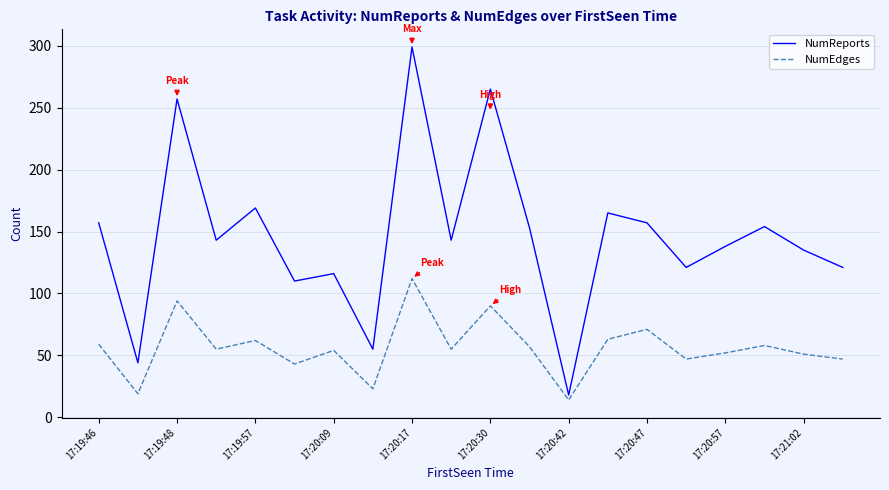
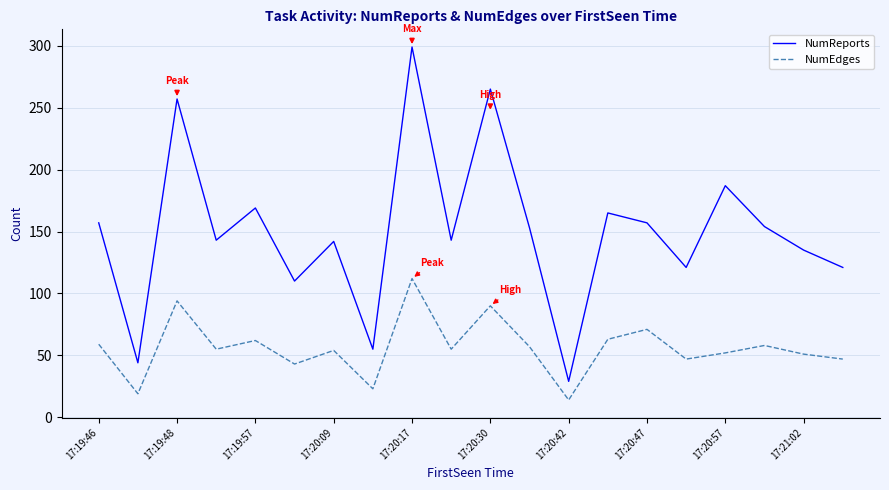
NumReports, 17:20:09: 116 -> 142
NumReports, 17:20:42: 18 -> 29
NumReports, 17:20:57: 138 -> 187
